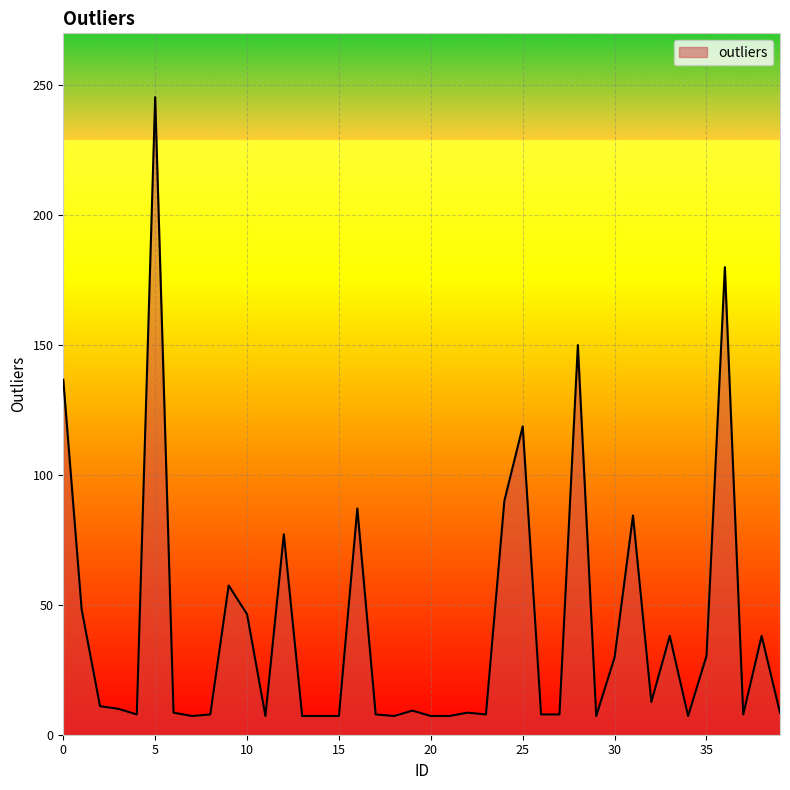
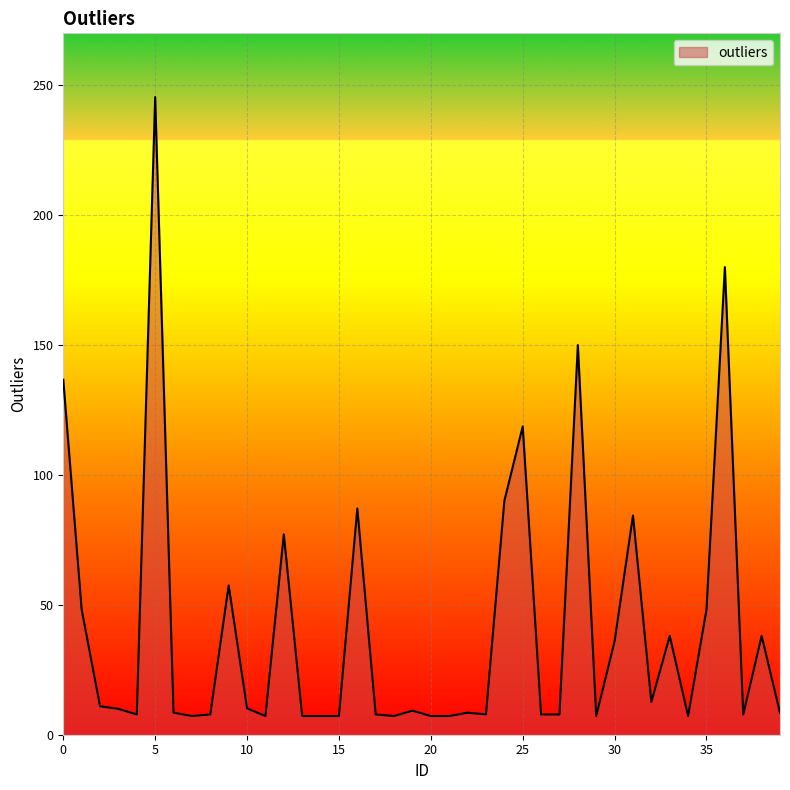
10: 46 -> 10
30: 30 -> 36
35: 30 -> 48
